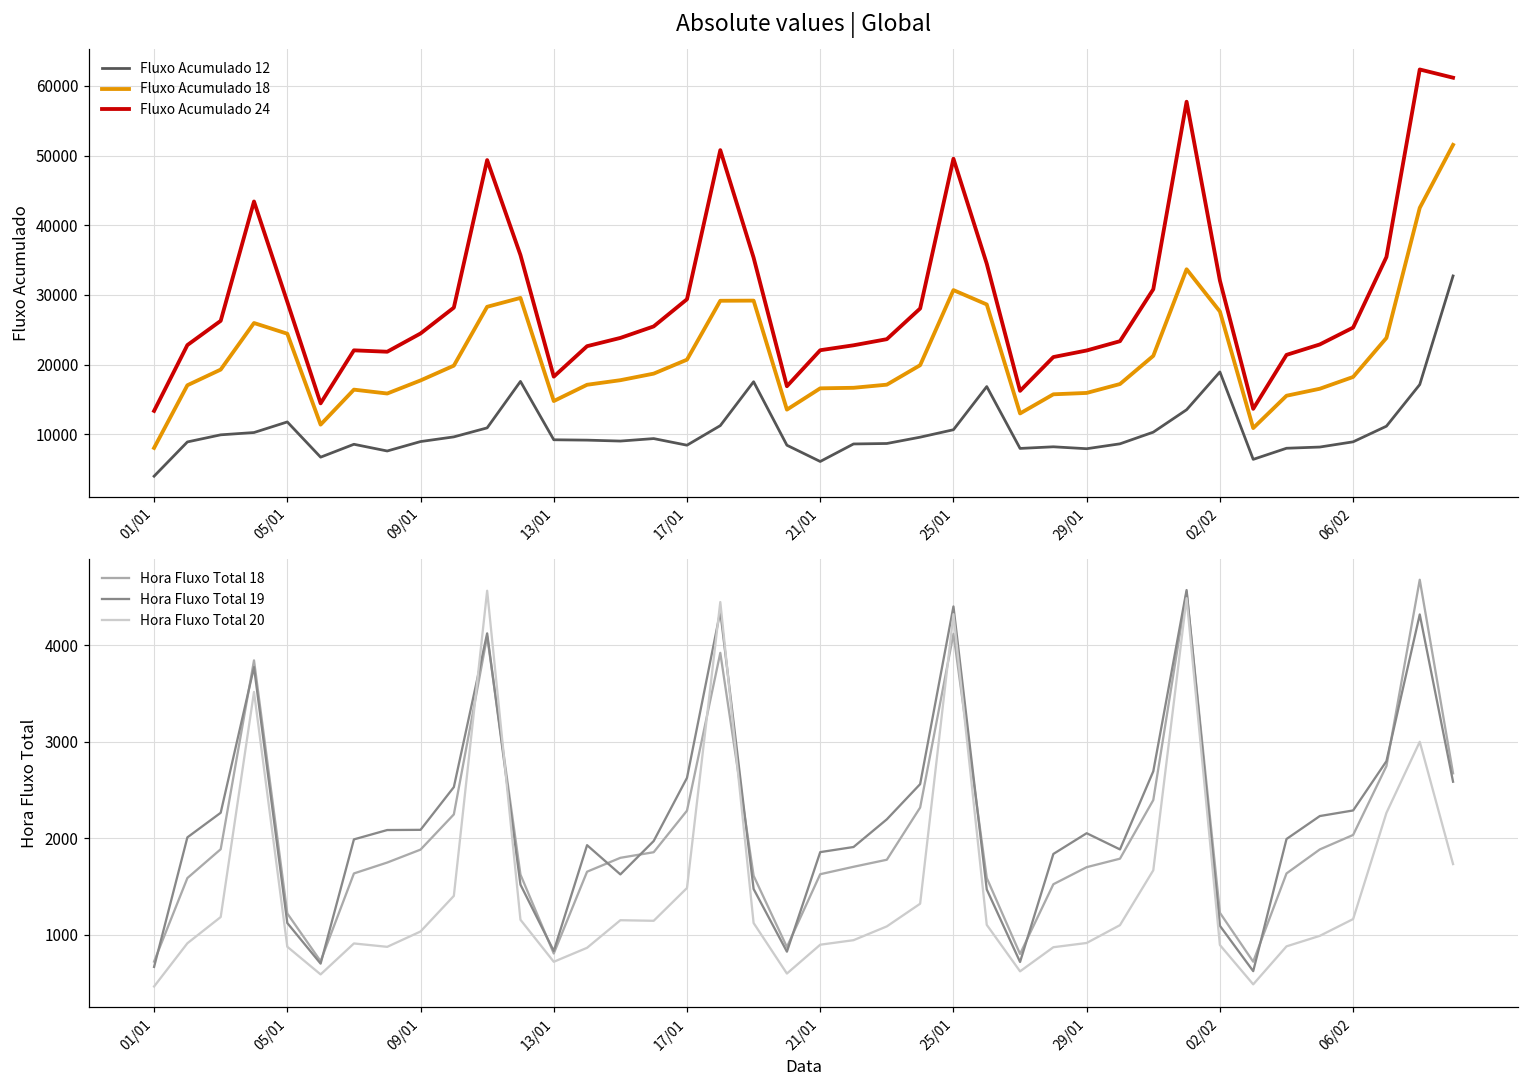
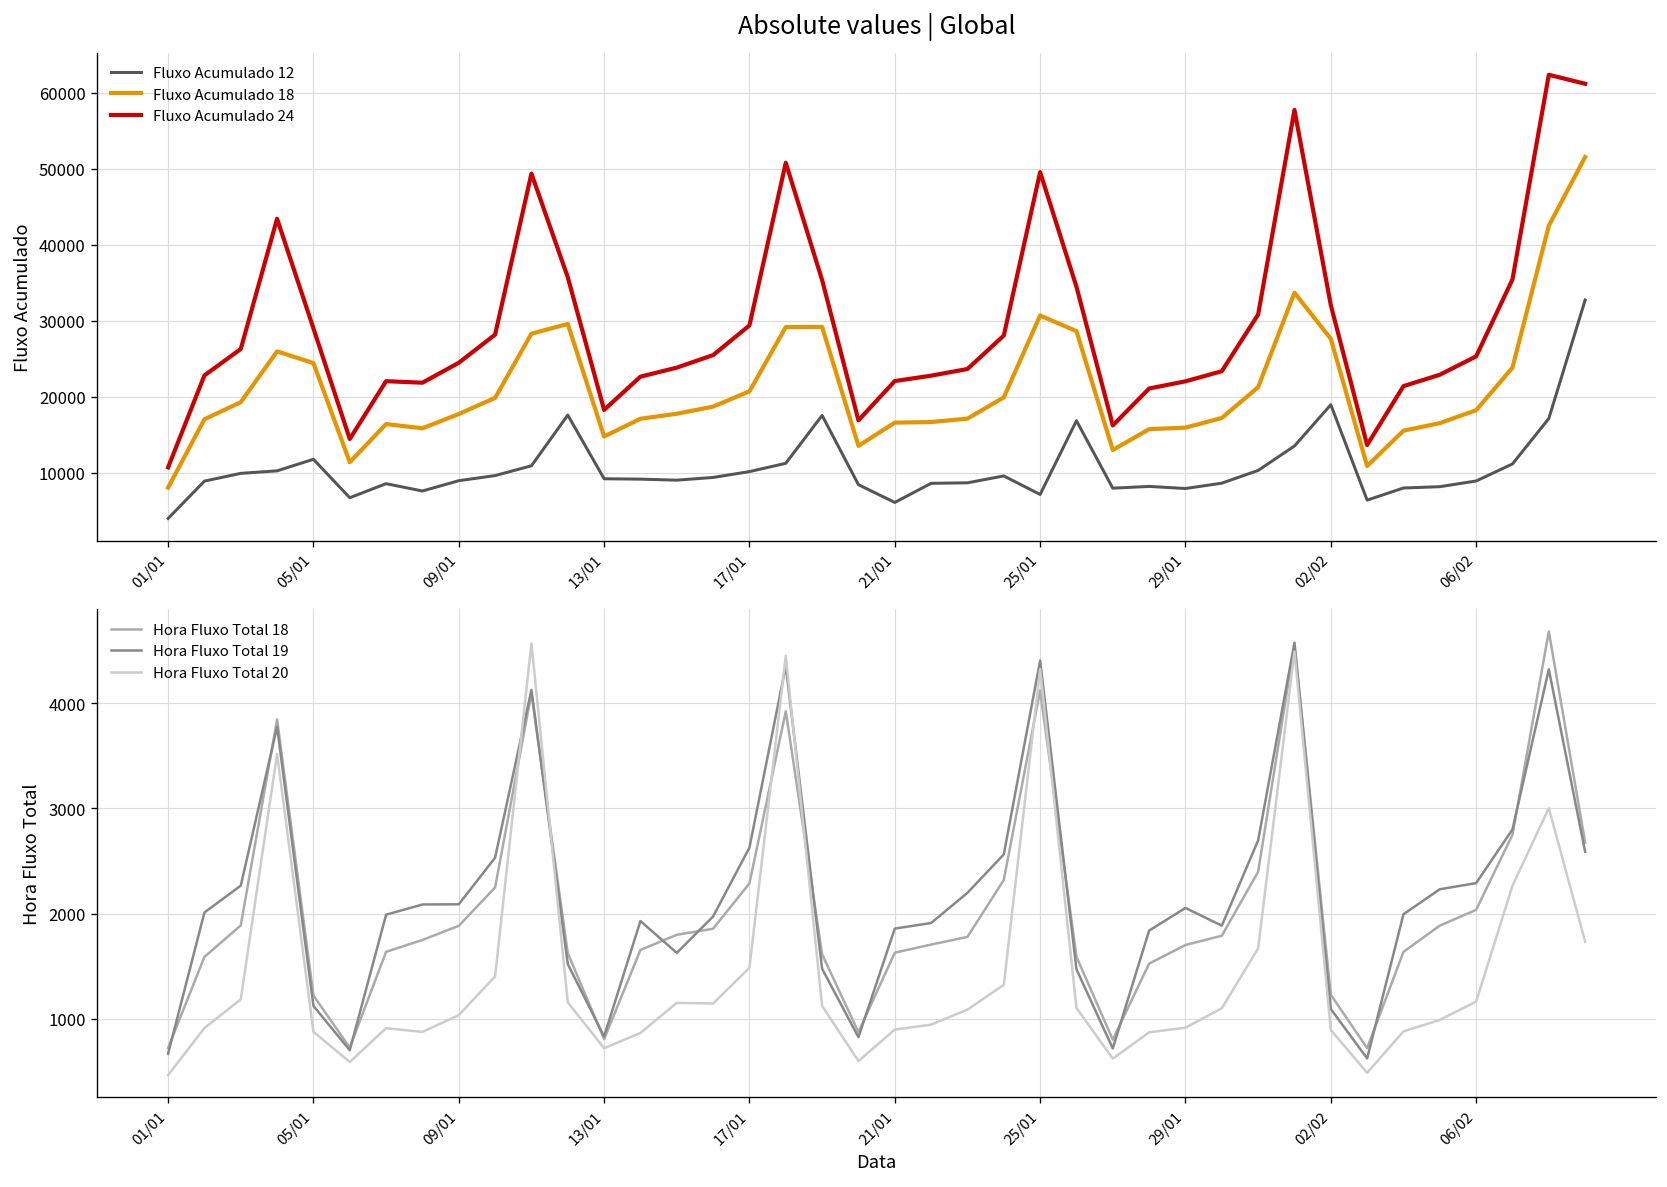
Absolute values | Global, Fluxo Acumulado 24, 01/01: 13000 -> 11000
Absolute values | Global, Fluxo Acumulado 12, 17/01: 8000 -> 10000
Absolute values | Global, Fluxo Acumulado 12, 25/01: 11000 -> 7000
